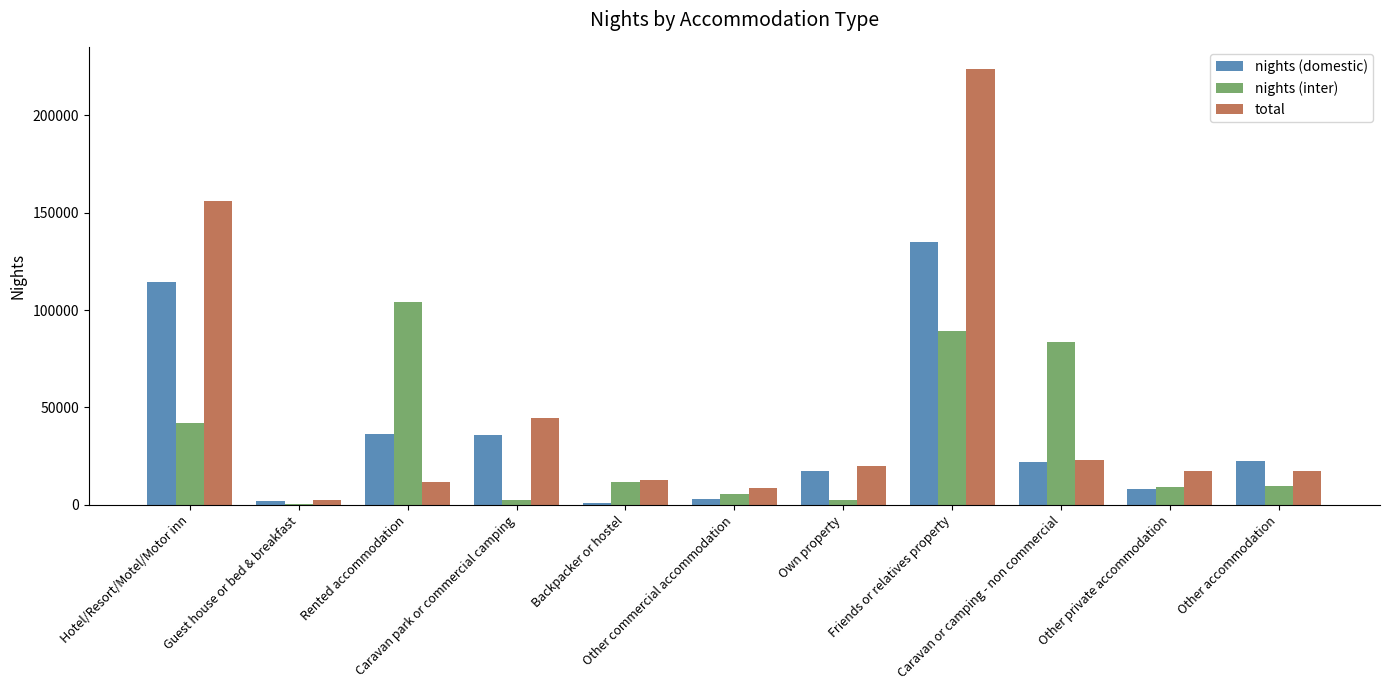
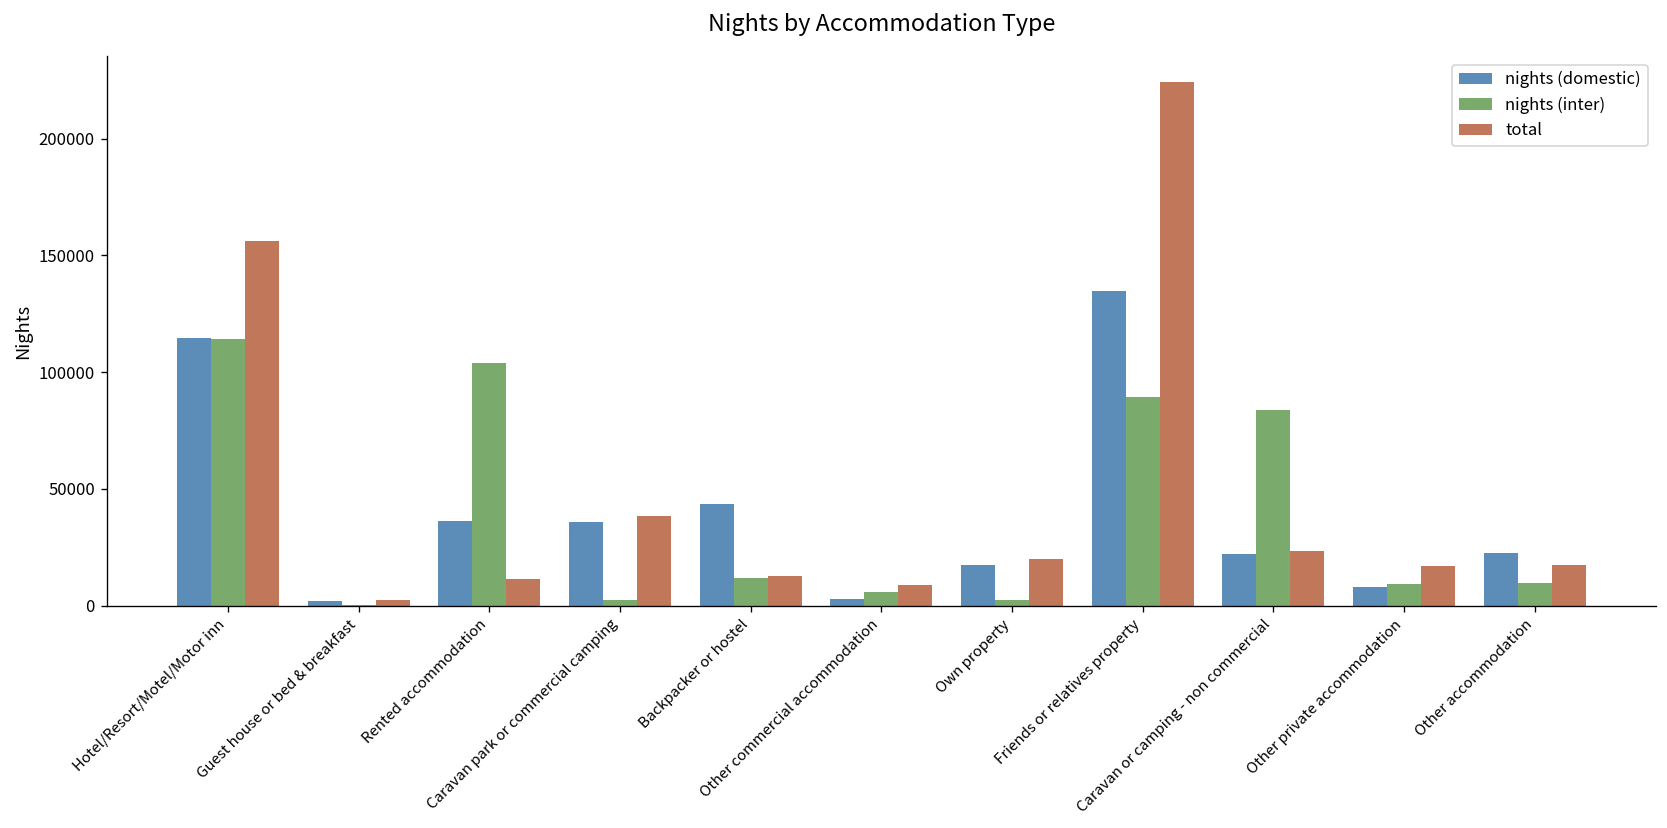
nights (inter), Hotel/Resort/Motel/Motor inn: 42000 -> 114000
total, Caravan park or commercial camping: 45000 -> 38000
nights (domestic), Backpacker or hostel: 1000 -> 44000
